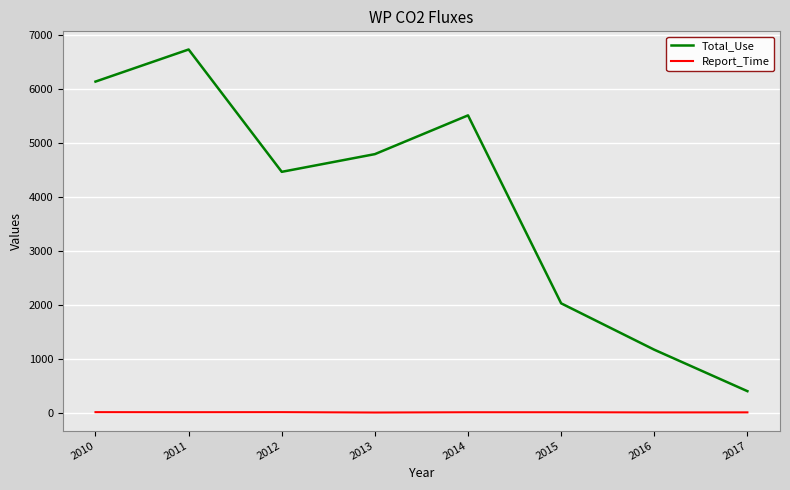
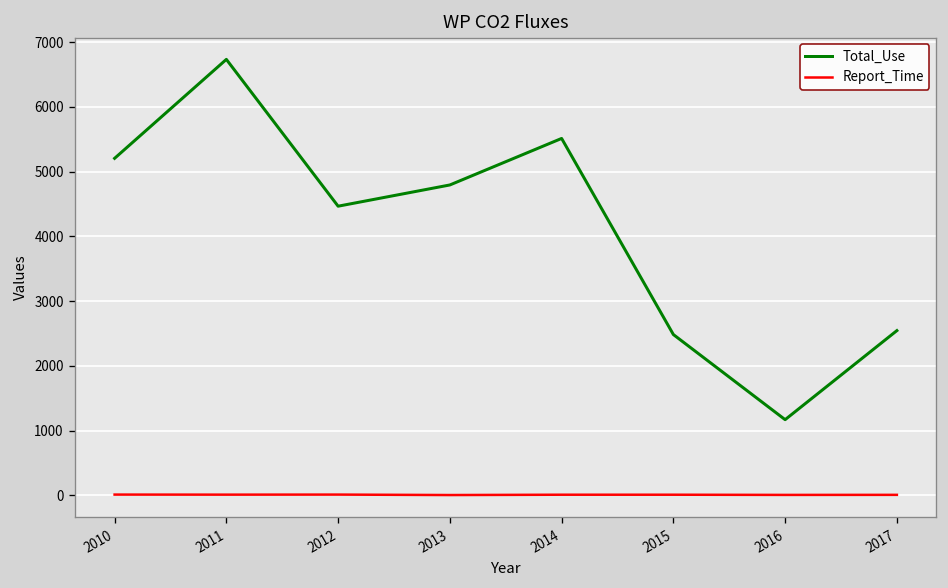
Total_Use, 2010: 6100 -> 5200
Total_Use, 2015: 2000 -> 2500
Total_Use, 2017: 400 -> 2500
